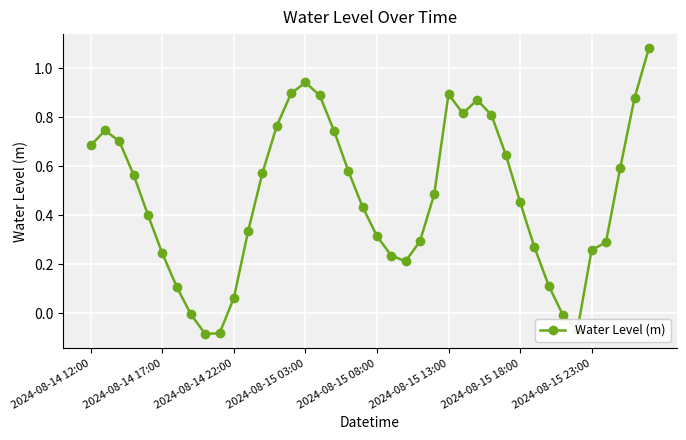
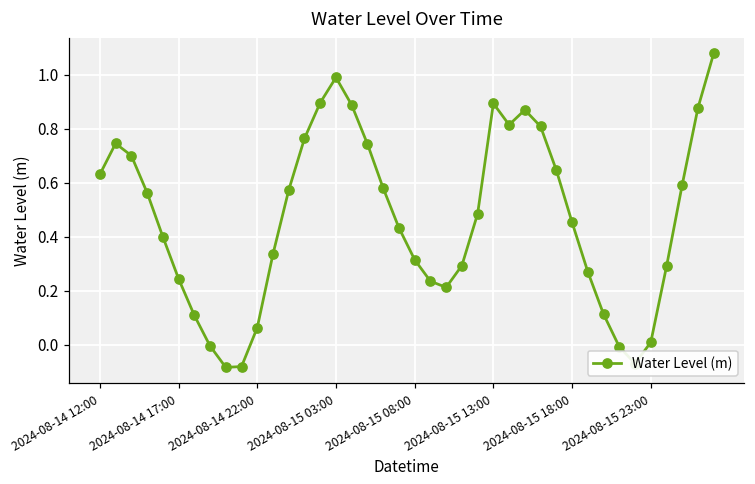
2024-08-14 12:00: 0.69 -> 0.63
2024-08-15 03:00: 0.94 -> 0.99
2024-08-15 23:00: 0.26 -> 0.01
